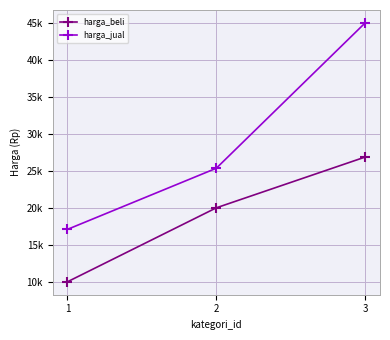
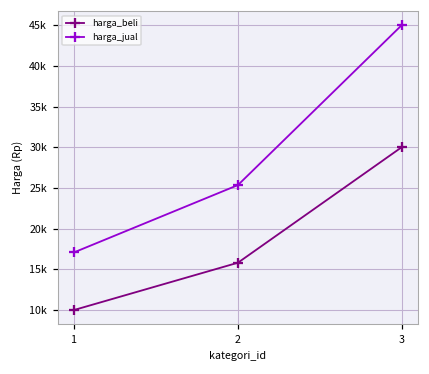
harga_beli, 2: 20000 -> 16000
harga_beli, 3: 27000 -> 30000
